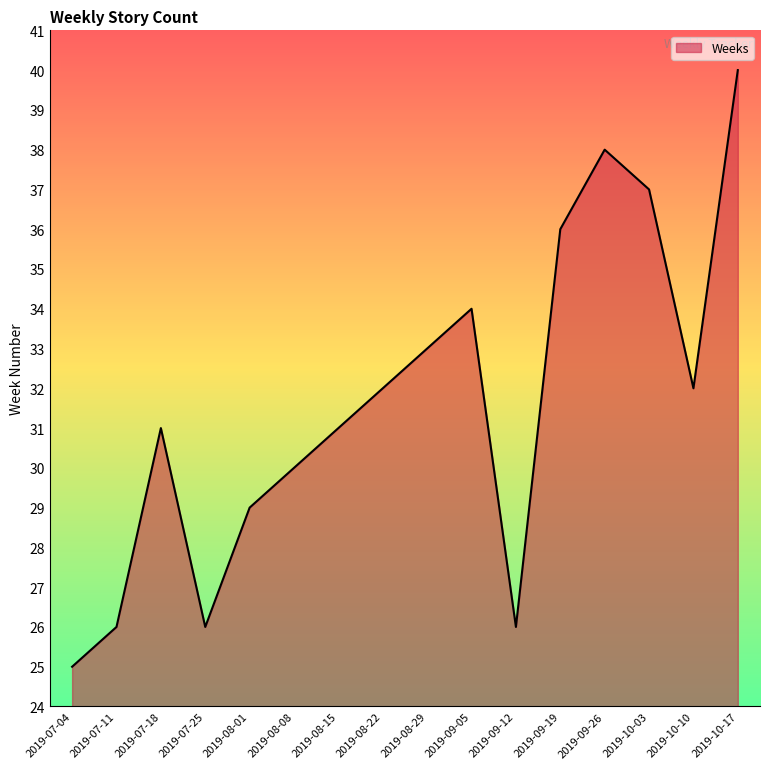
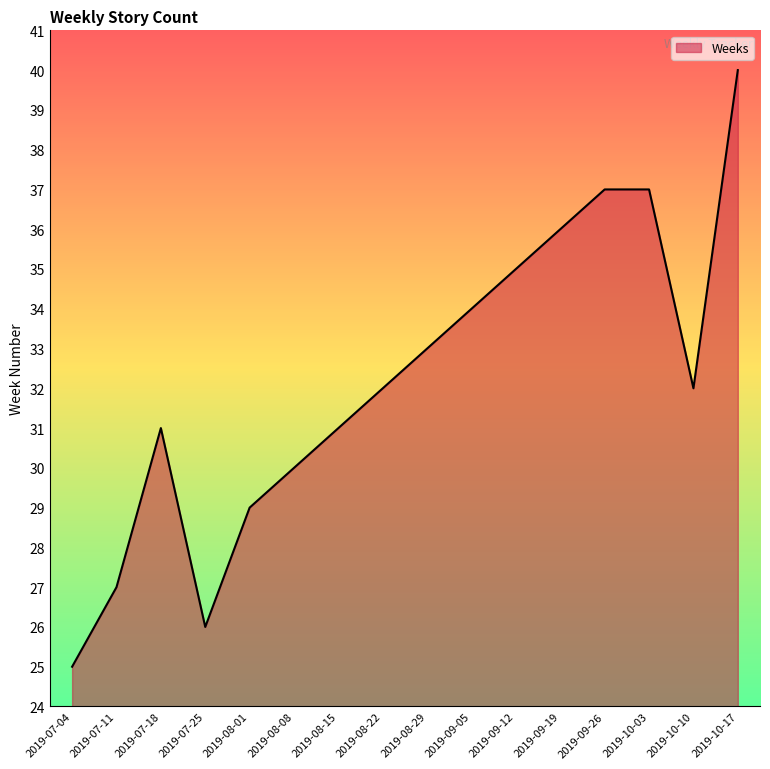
2019-07-11: 26 -> 27
2019-09-12: 26 -> 35
2019-09-26: 38 -> 37
